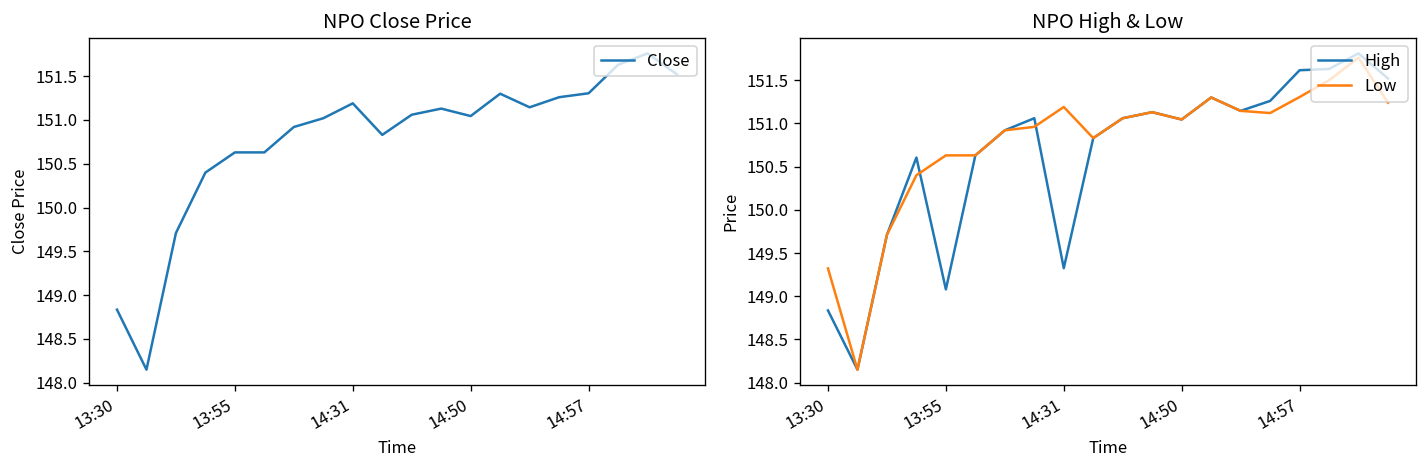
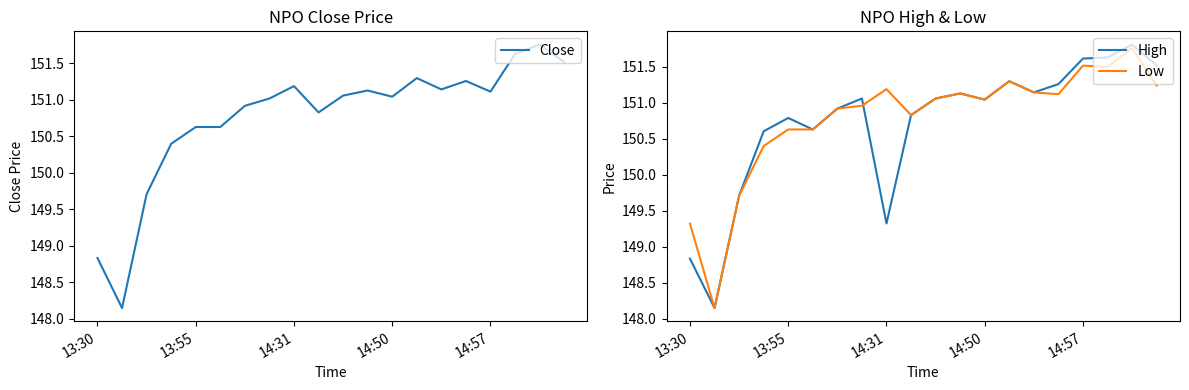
NPO Close Price, 14:57: 151.3 -> 151.1
NPO High & Low, High, 13:55: 149.1 -> 150.8
NPO High & Low, Low, 14:57: 151.3 -> 151.5
